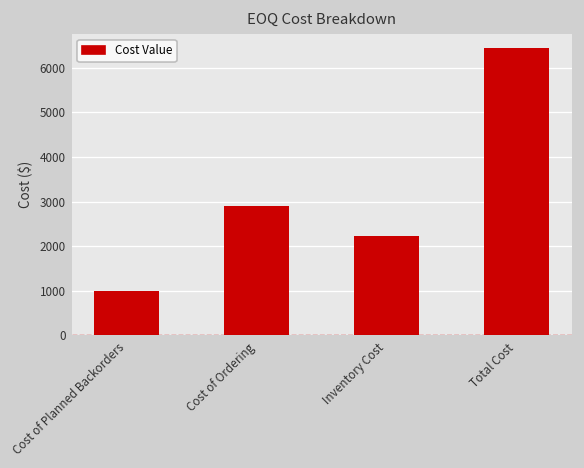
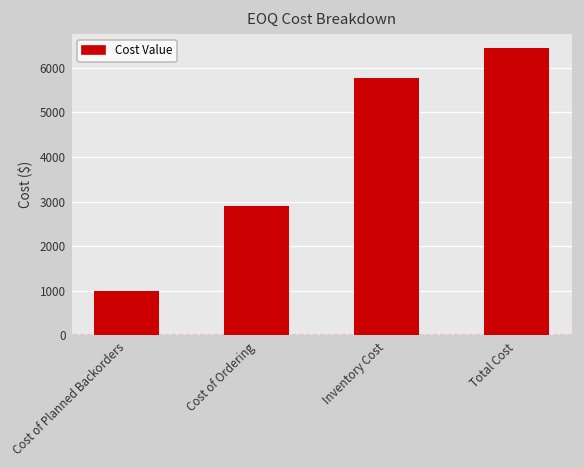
Inventory Cost: 2200 -> 5800
